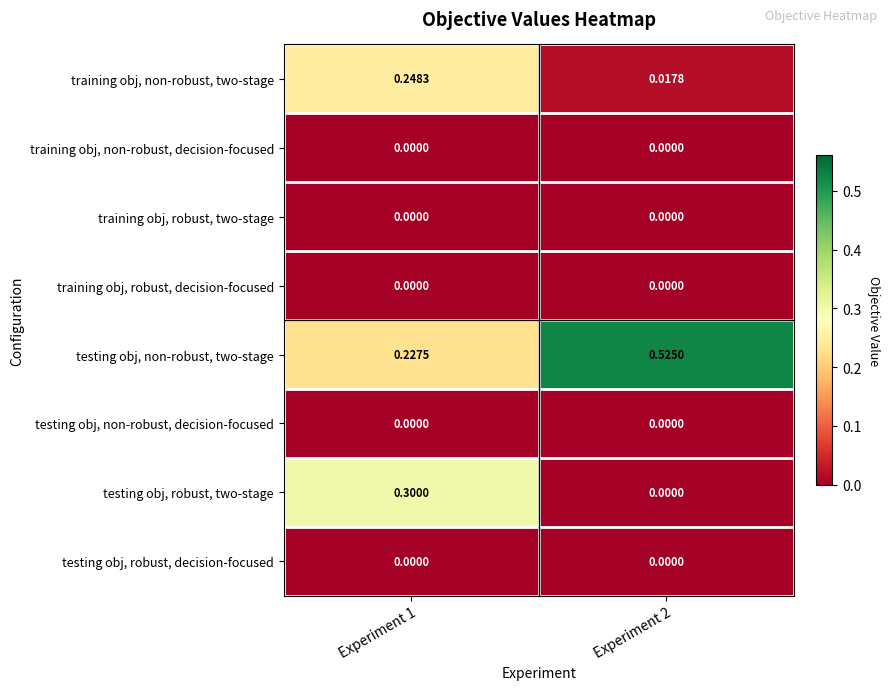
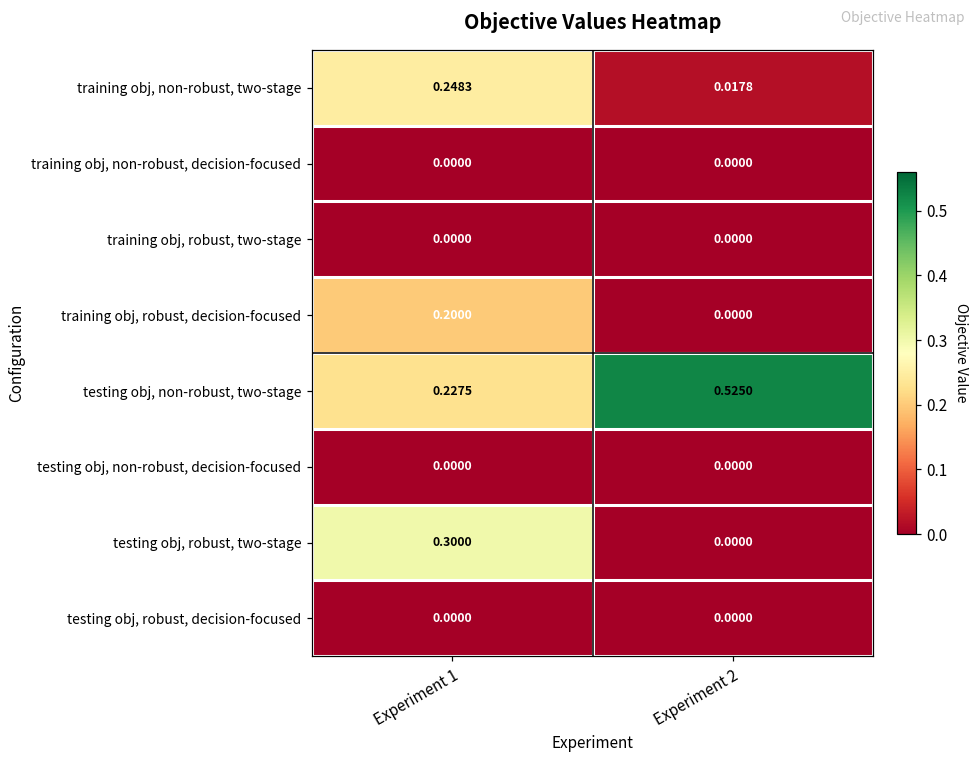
training obj, robust, decision-focused, Experiment 1: 0.0000 -> 0.2000
